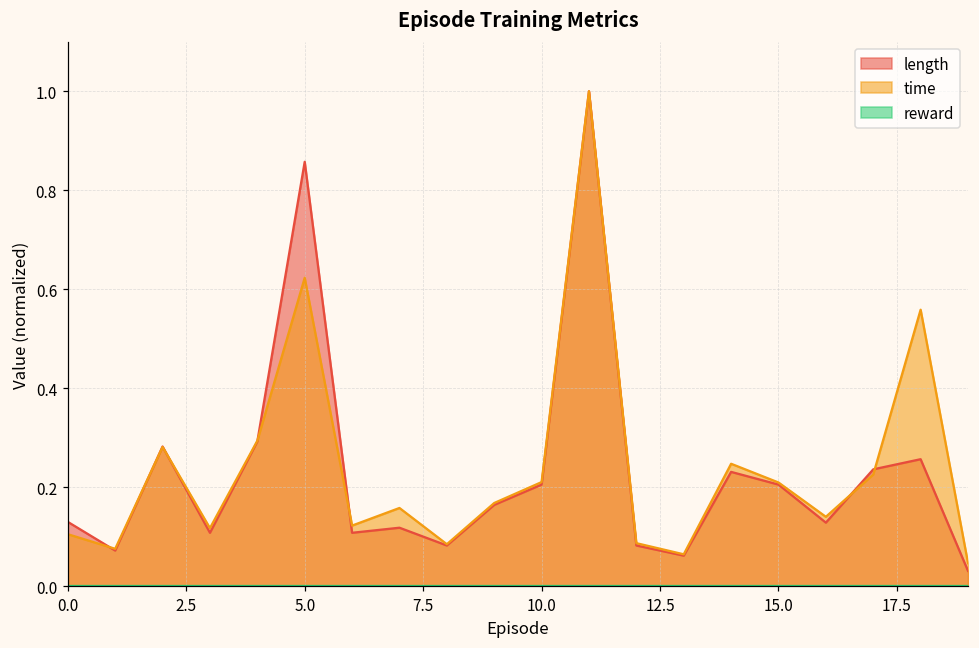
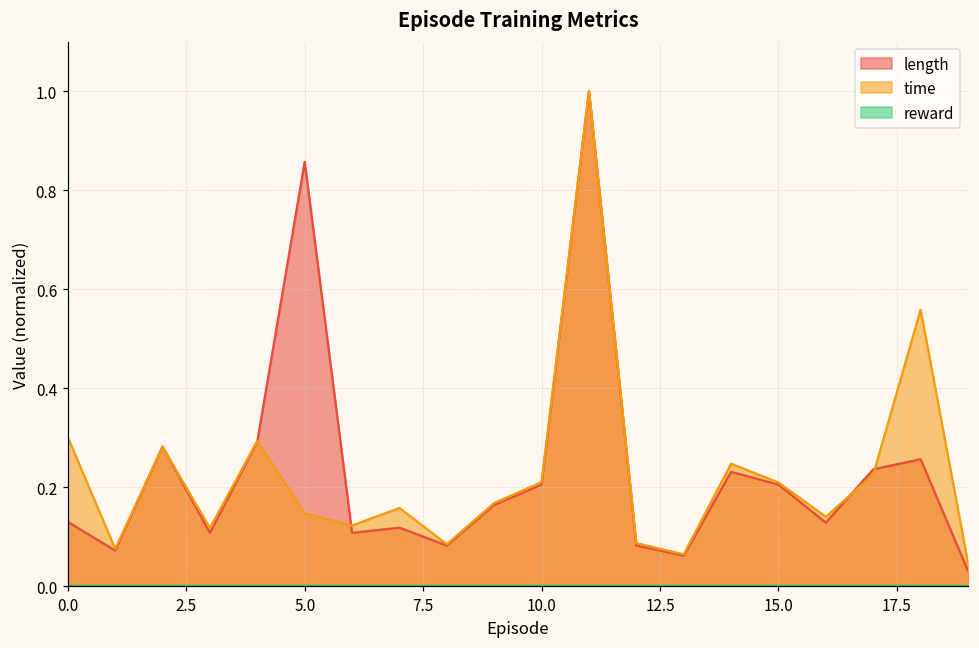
time, 0.0: 0.10 -> 0.30
time, 5.0: 0.62 -> 0.15
